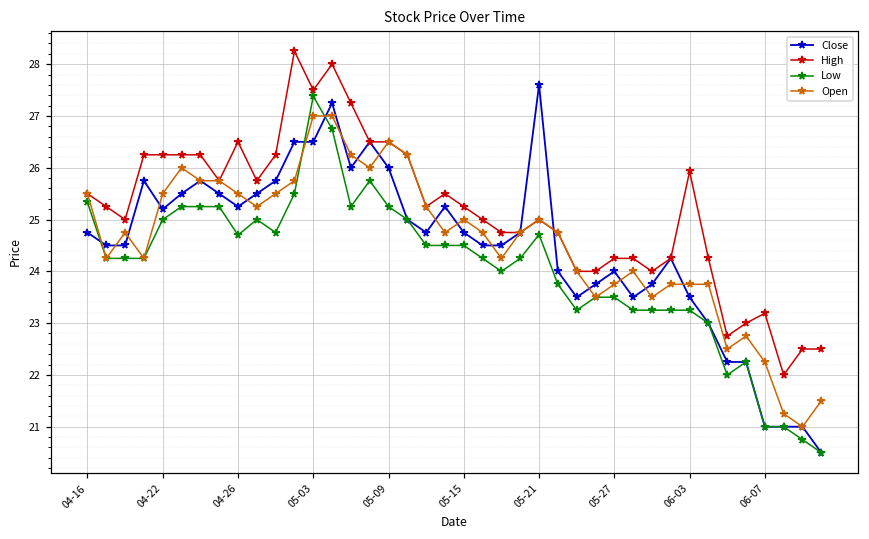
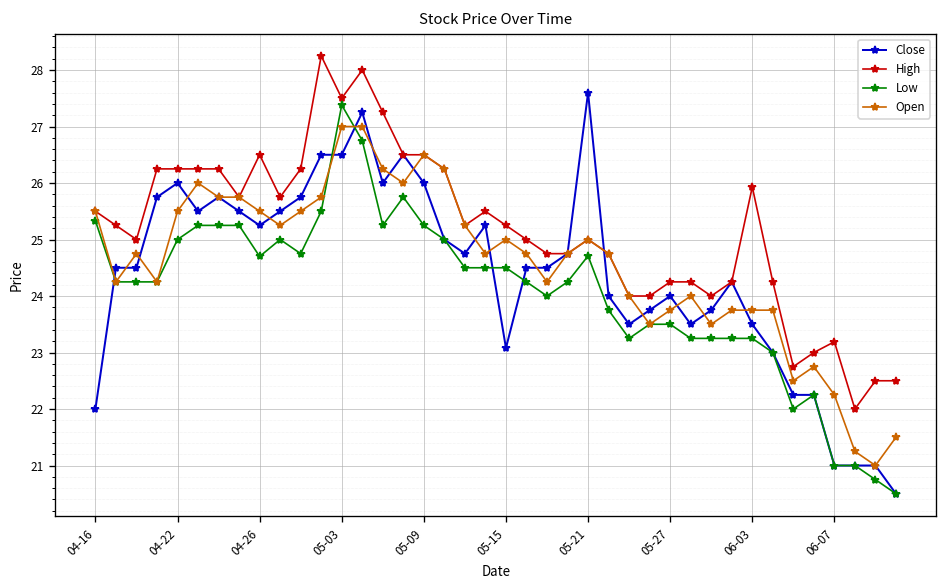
Close, 04-16: 24.8 -> 22.0
Close, 04-22: 25.2 -> 26.0
Close, 05-15: 24.8 -> 23.1
